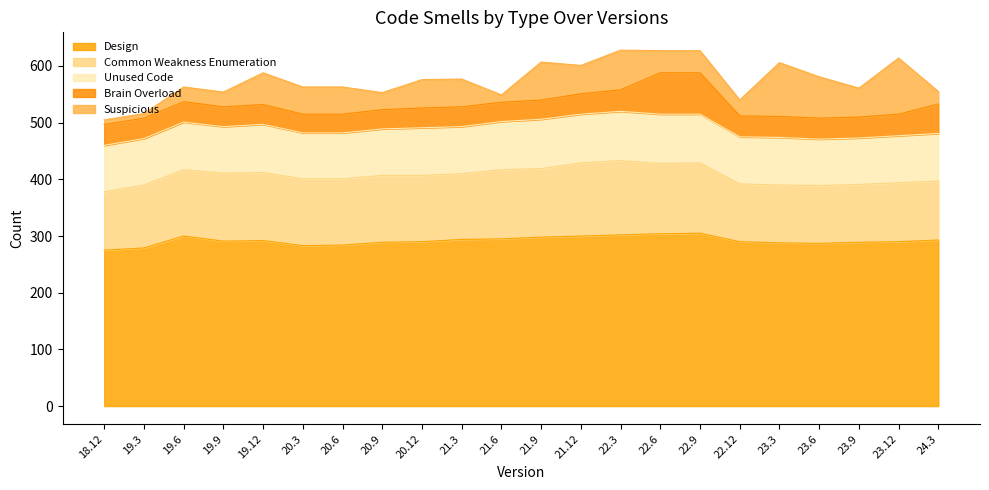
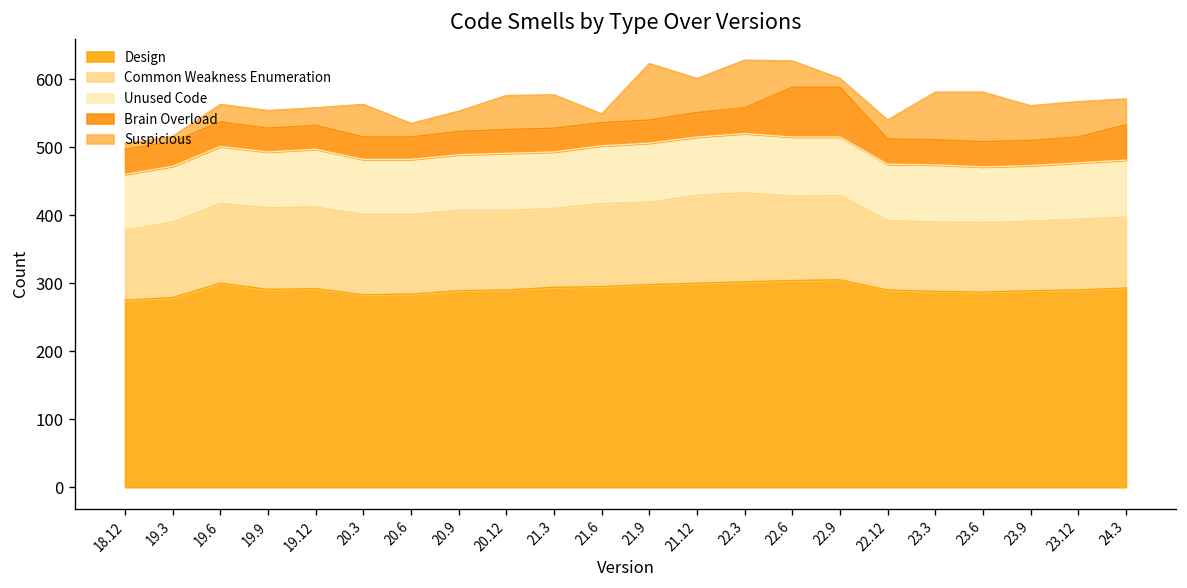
Suspicious, 19.12: 60 -> 30
Suspicious, 20.6: 50 -> 20
Suspicious, 21.9: 70 -> 80
Suspicious, 22.9: 40 -> 10
Suspicious, 23.3: 100 -> 70
Suspicious, 23.12: 100 -> 50
Suspicious, 24.3: 20 -> 40
